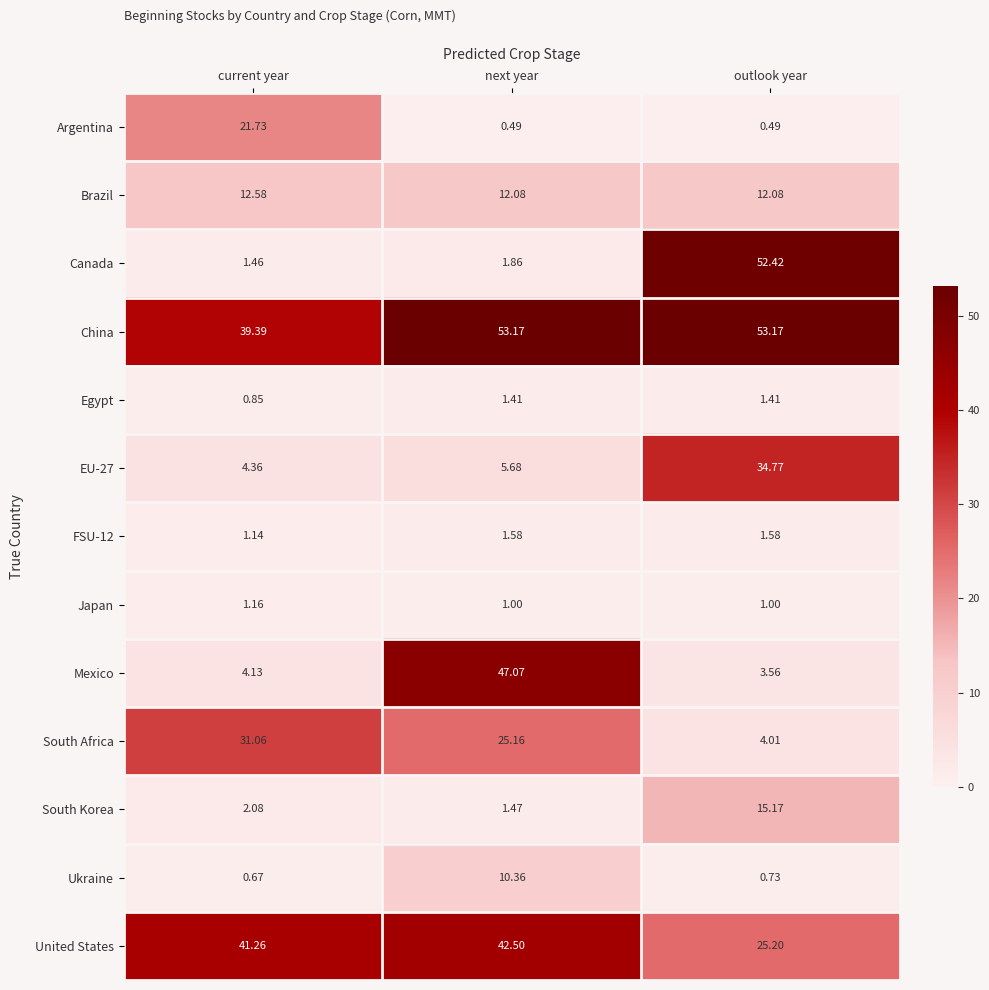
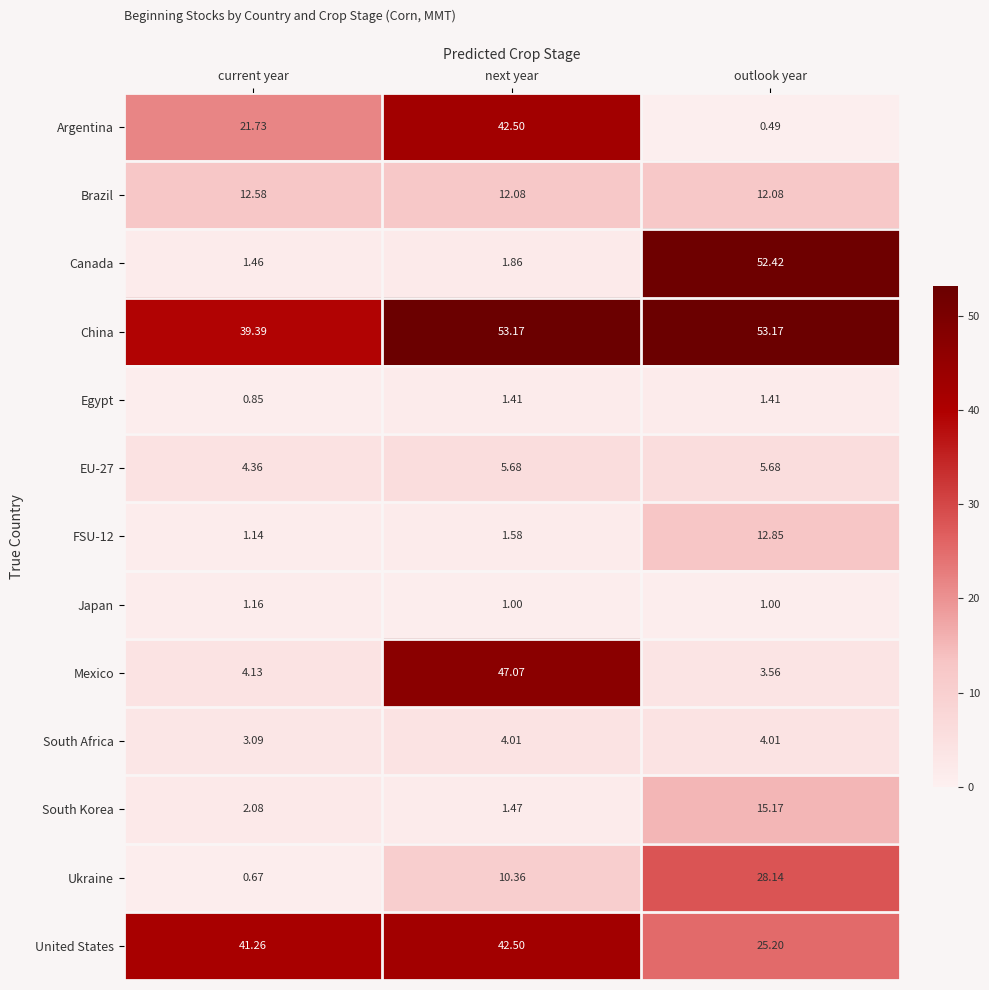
Argentina, next year: 0.49 -> 42.50
EU-27, outlook year: 34.77 -> 5.68
FSU-12, outlook year: 1.58 -> 12.85
South Africa, current year: 31.06 -> 3.09
South Africa, next year: 25.16 -> 4.01
Ukraine, outlook year: 0.73 -> 28.14
